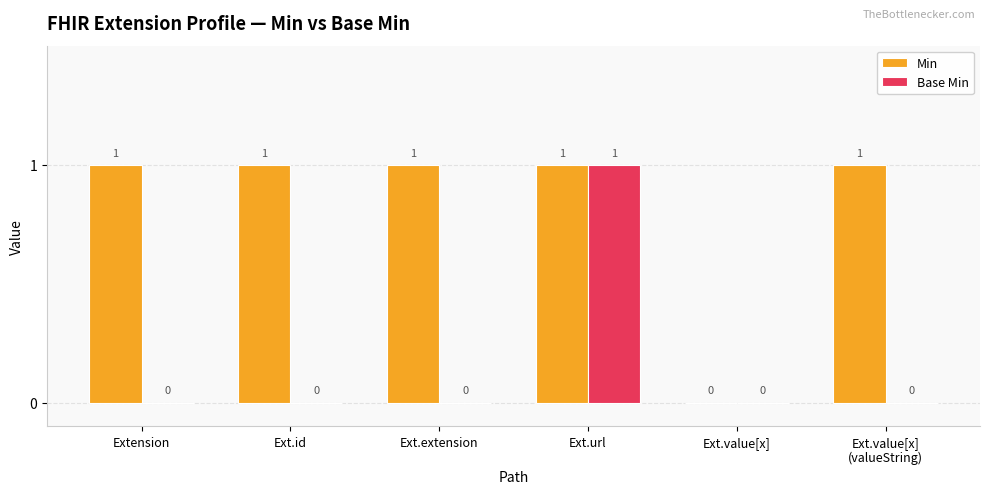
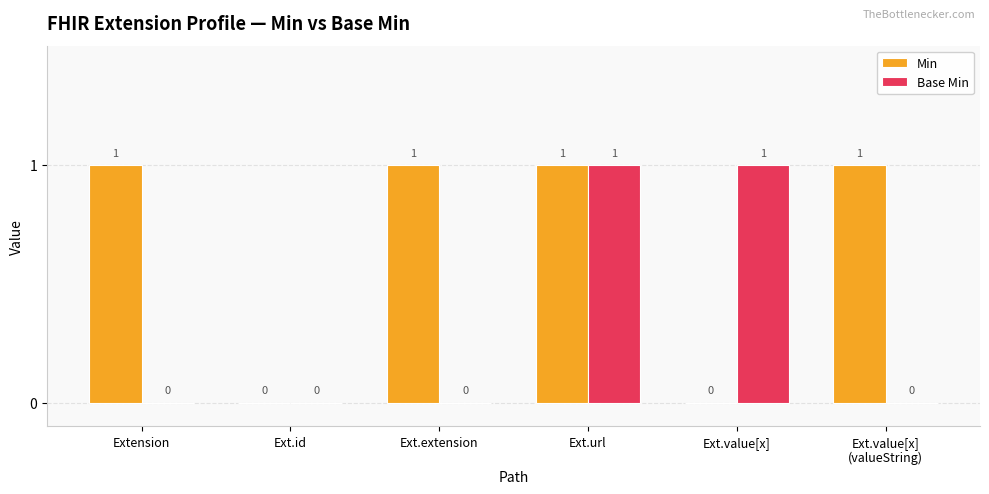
Min, Ext.id: 1 -> 0
Base Min, Ext.value[x]: 0 -> 1
